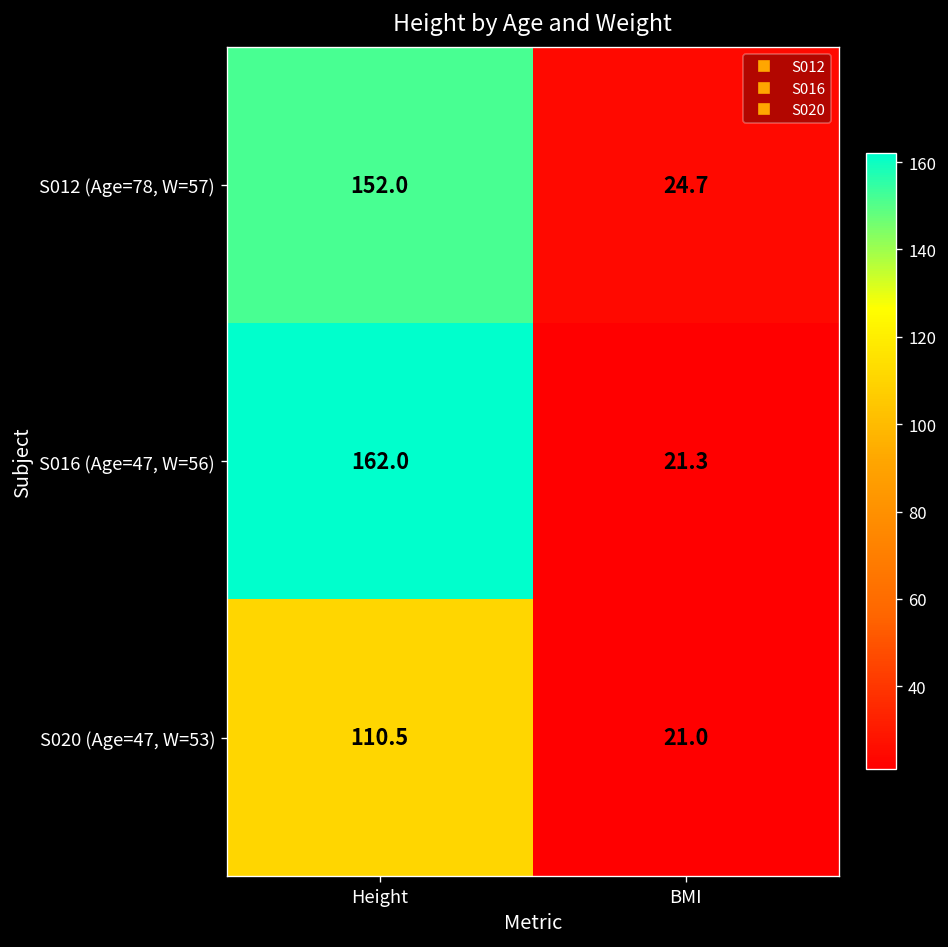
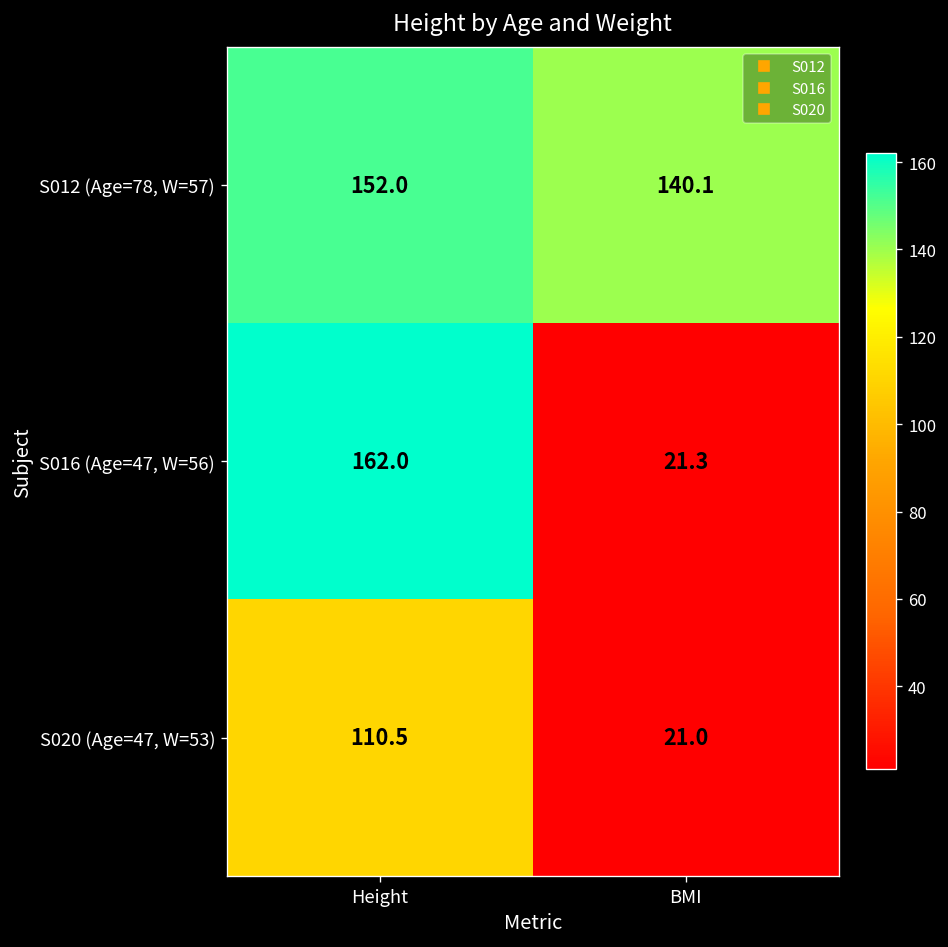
S012 (Age=78, W=57), BMI: 24.7 -> 140.1
